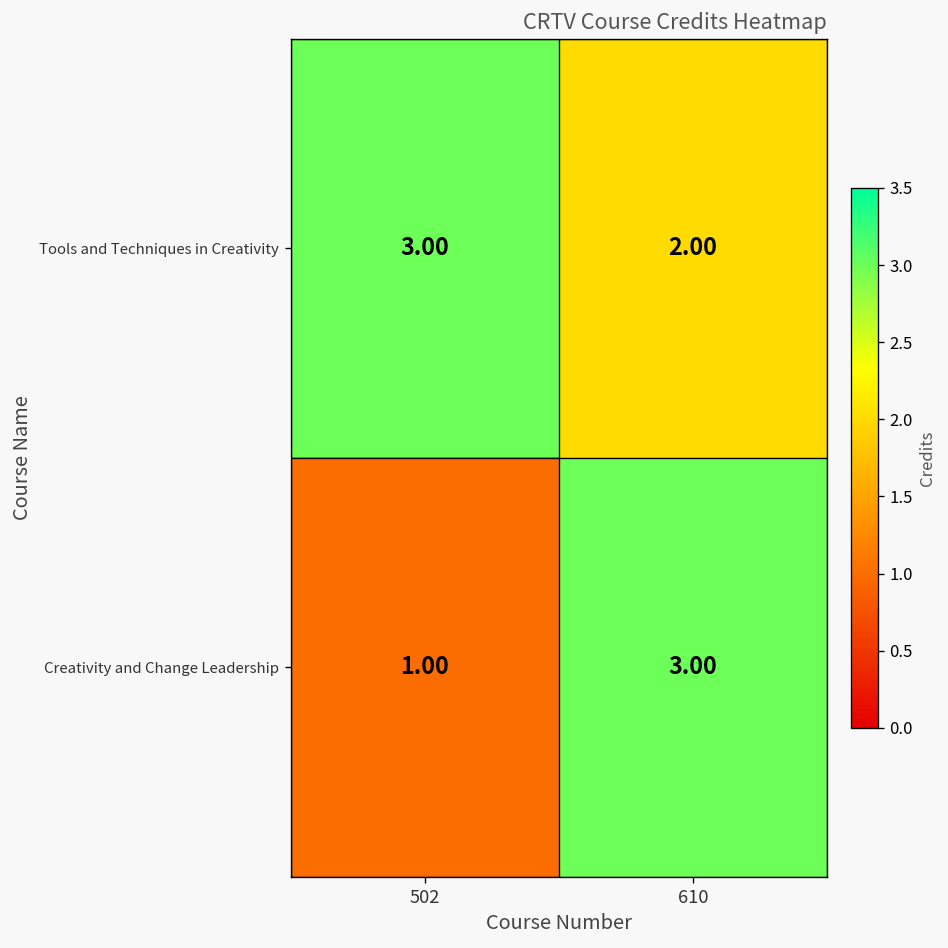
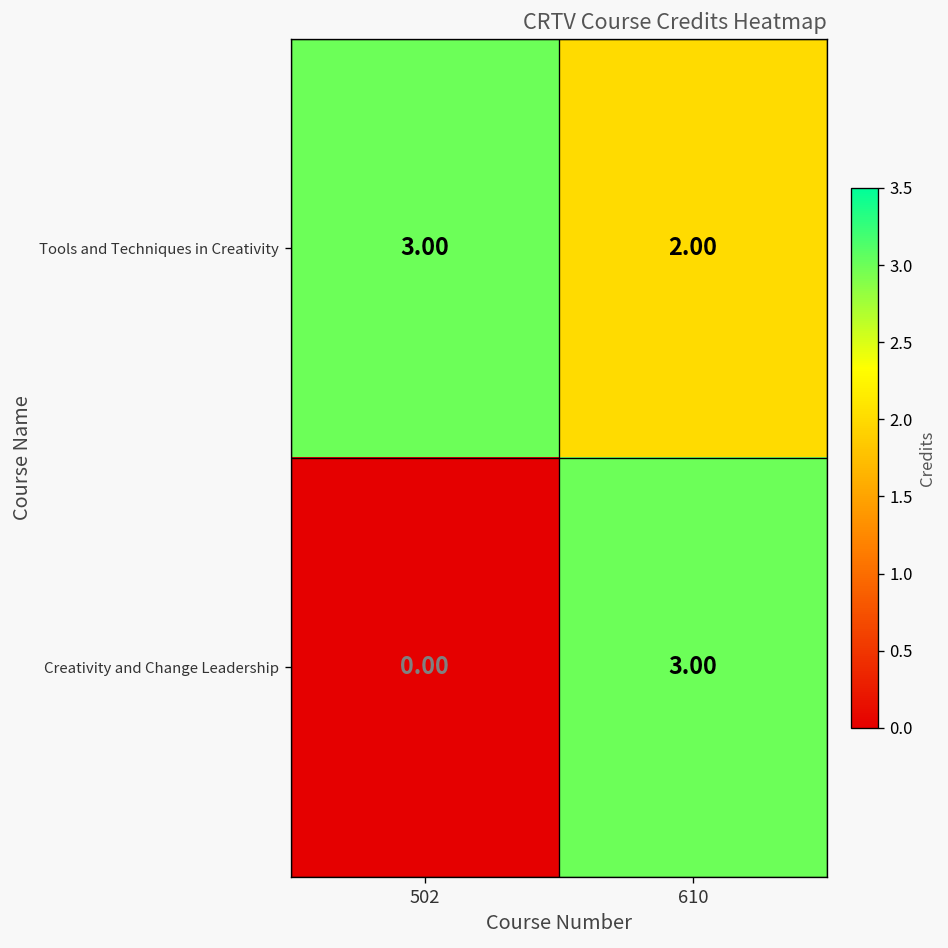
Creativity and Change Leadership, 502: 1.00 -> 0.00
